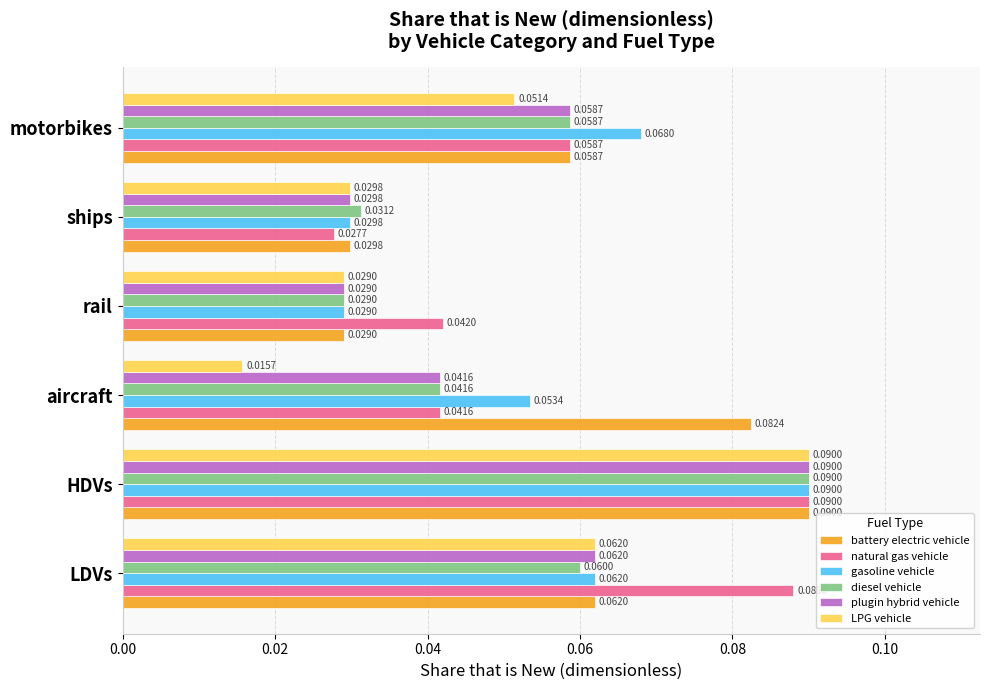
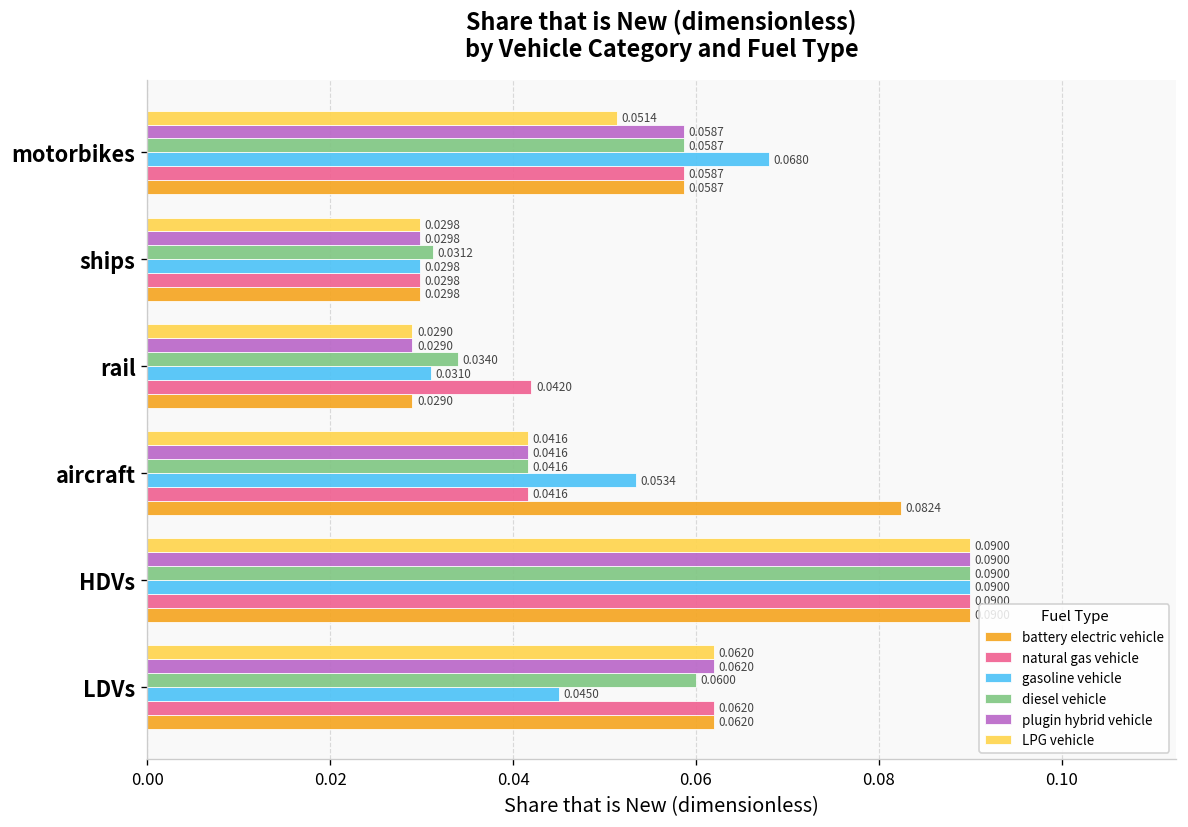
natural gas vehicle, ships: 0.0277 -> 0.0298
diesel vehicle, rail: 0.0290 -> 0.0340
gasoline vehicle, rail: 0.0290 -> 0.0310
LPG vehicle, aircraft: 0.0157 -> 0.0416
gasoline vehicle, LDVs: 0.0620 -> 0.0450
natural gas vehicle, LDVs: 0.088 -> 0.062
